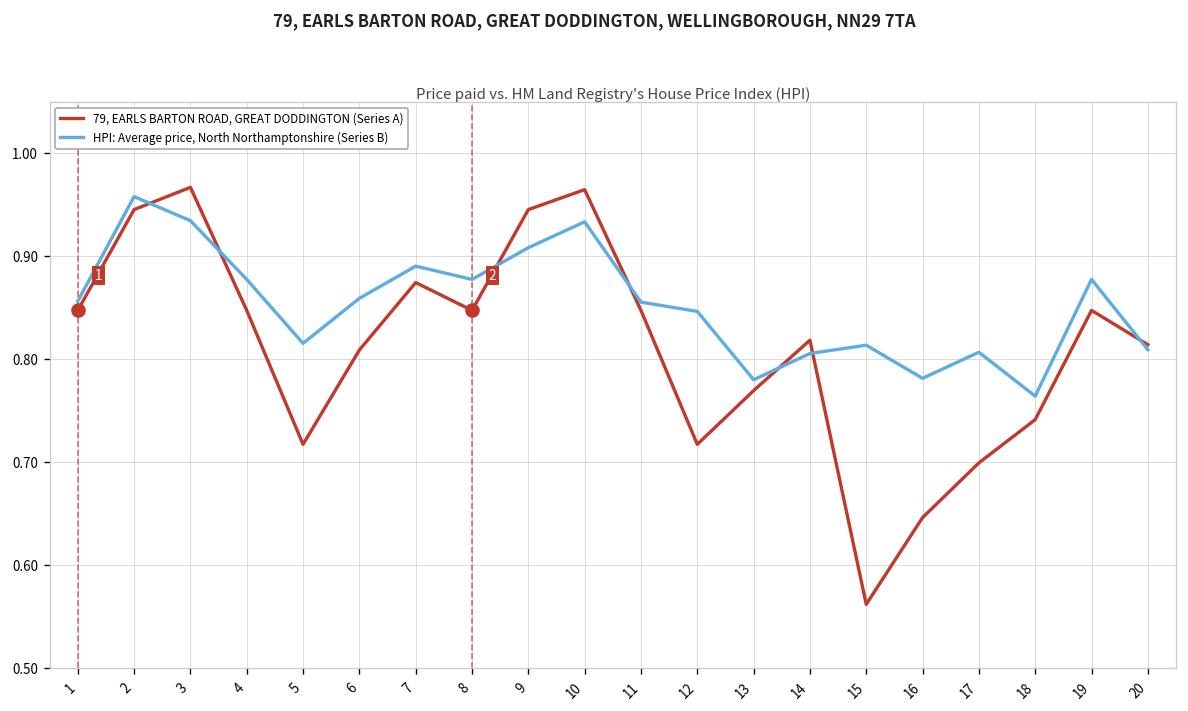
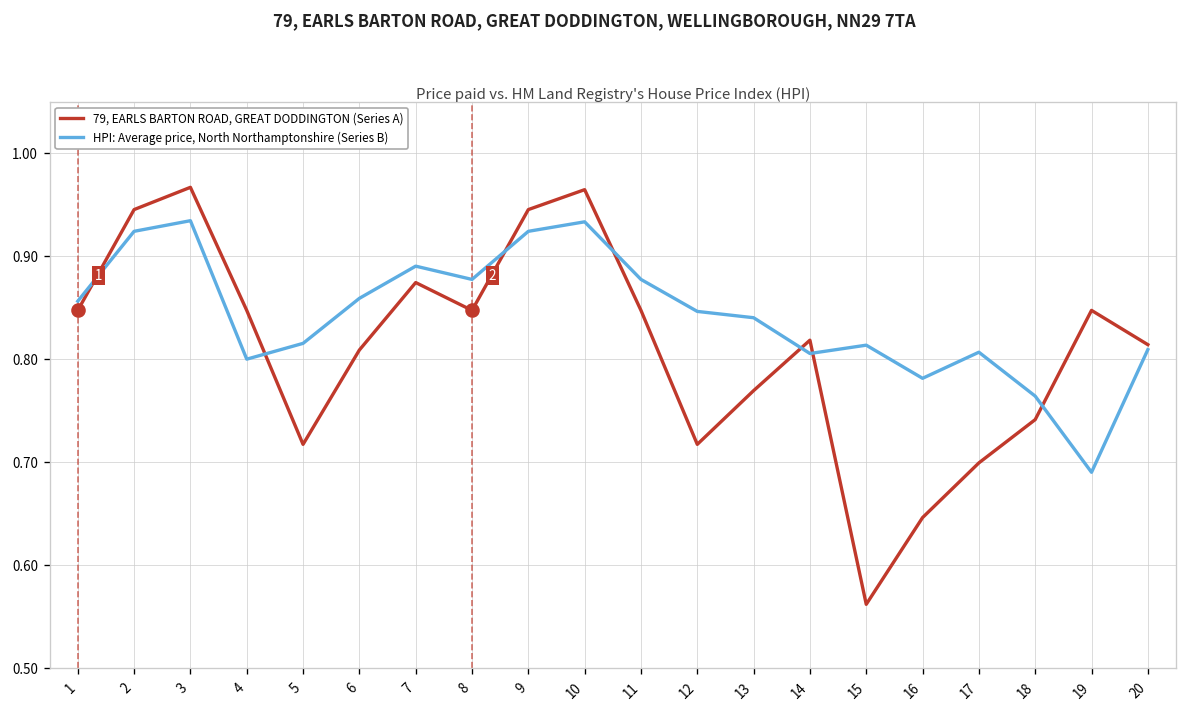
HPI: Average price, North Northamptonshire (Series B), 2: 0.96 -> 0.92
HPI: Average price, North Northamptonshire (Series B), 4: 0.88 -> 0.80
HPI: Average price, North Northamptonshire (Series B), 9: 0.91 -> 0.92
HPI: Average price, North Northamptonshire (Series B), 11: 0.86 -> 0.88
HPI: Average price, North Northamptonshire (Series B), 13: 0.78 -> 0.84
HPI: Average price, North Northamptonshire (Series B), 19: 0.88 -> 0.69
